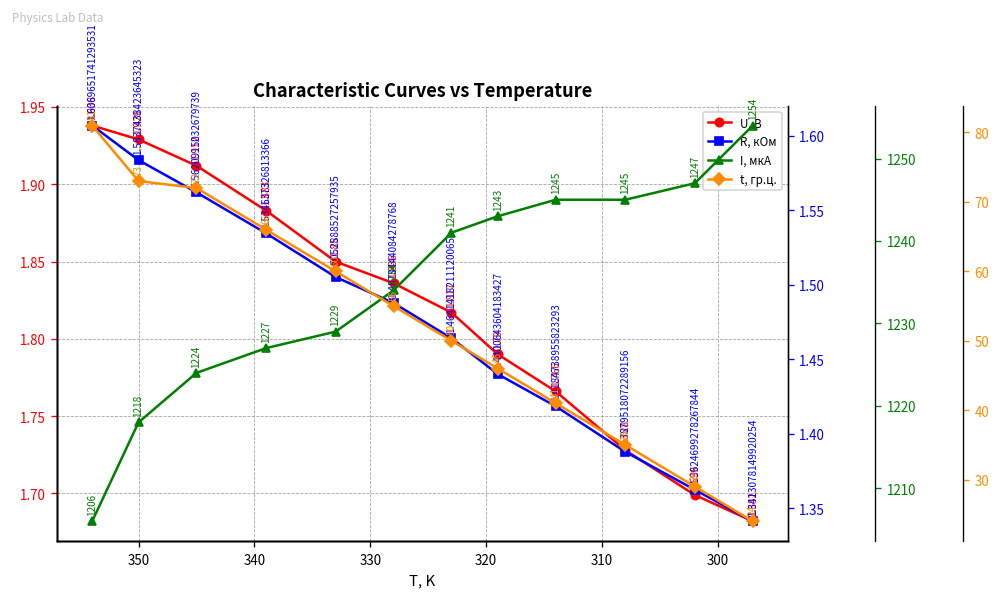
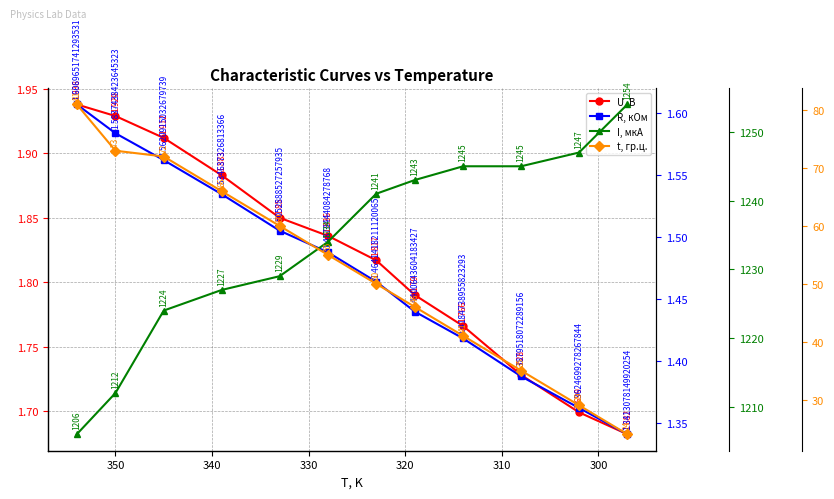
I, мкА, 350: 1218 -> 1212
